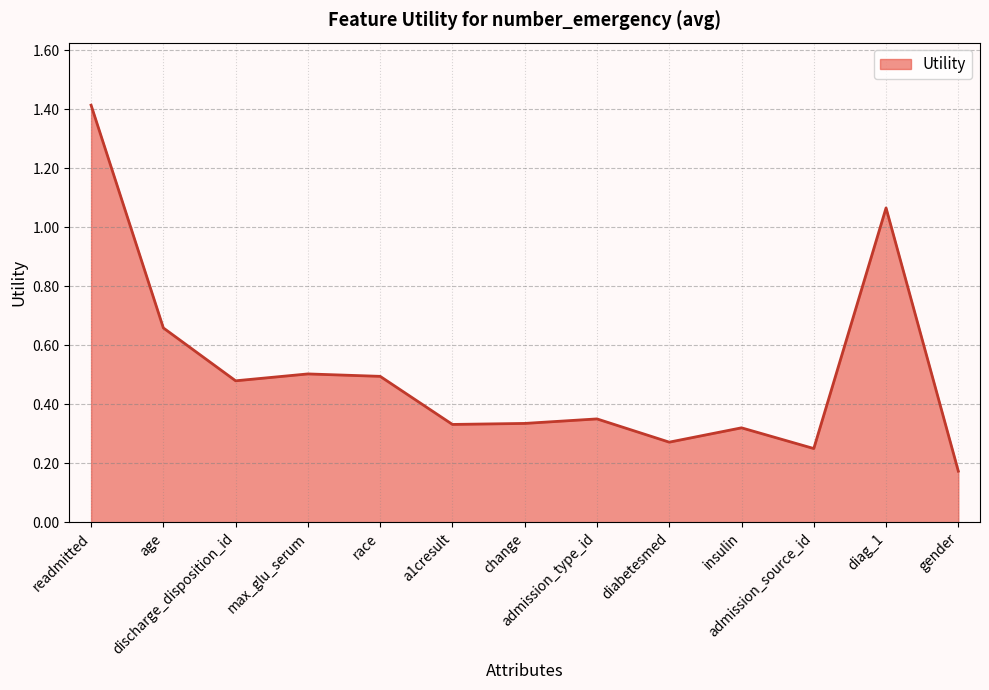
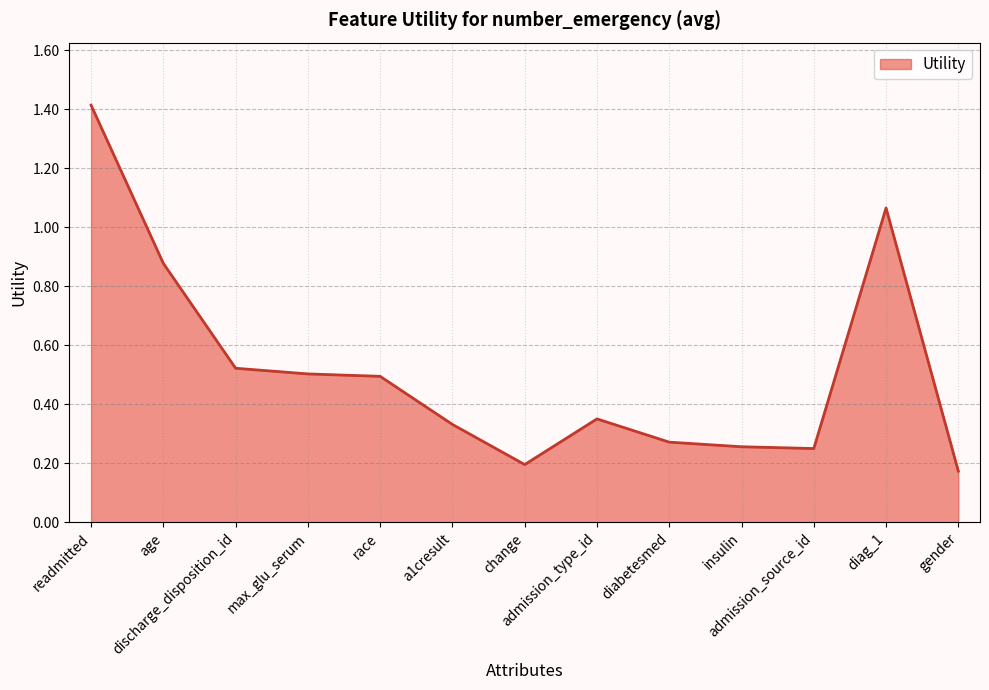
age: 0.66 -> 0.88
discharge_disposition_id: 0.48 -> 0.52
change: 0.34 -> 0.20
insulin: 0.32 -> 0.26
